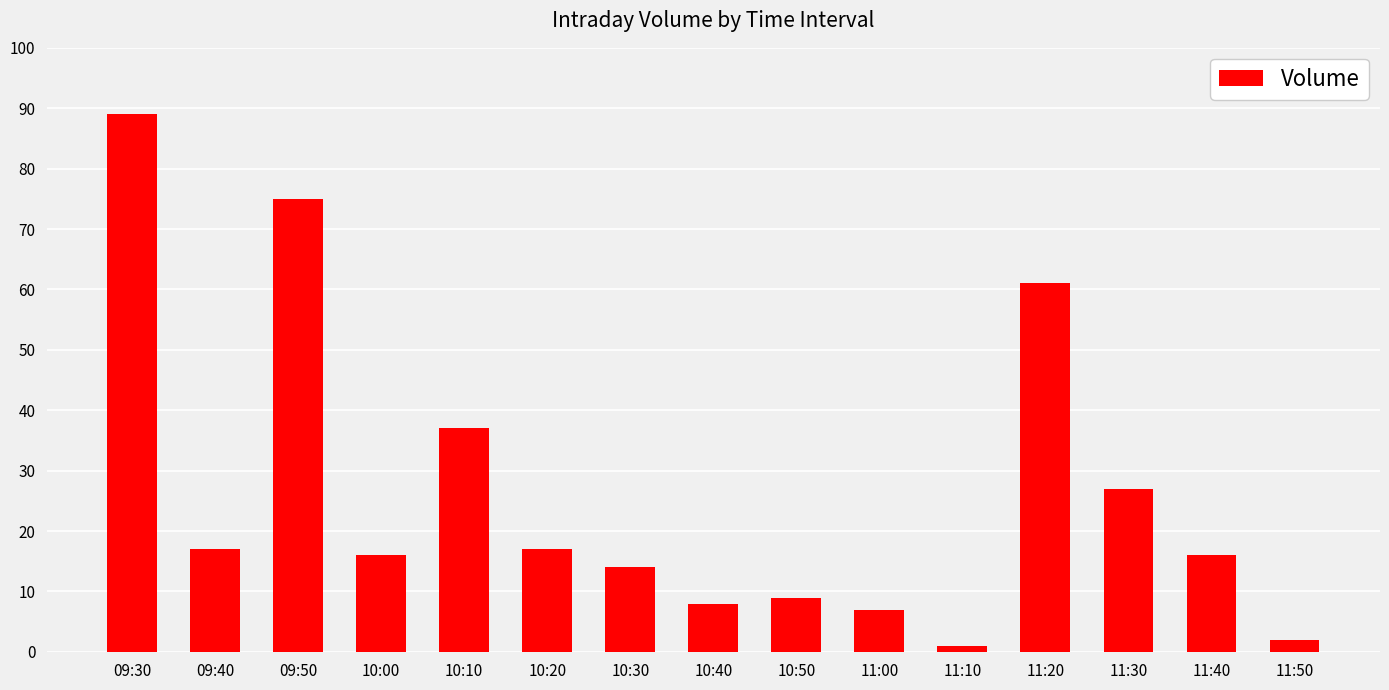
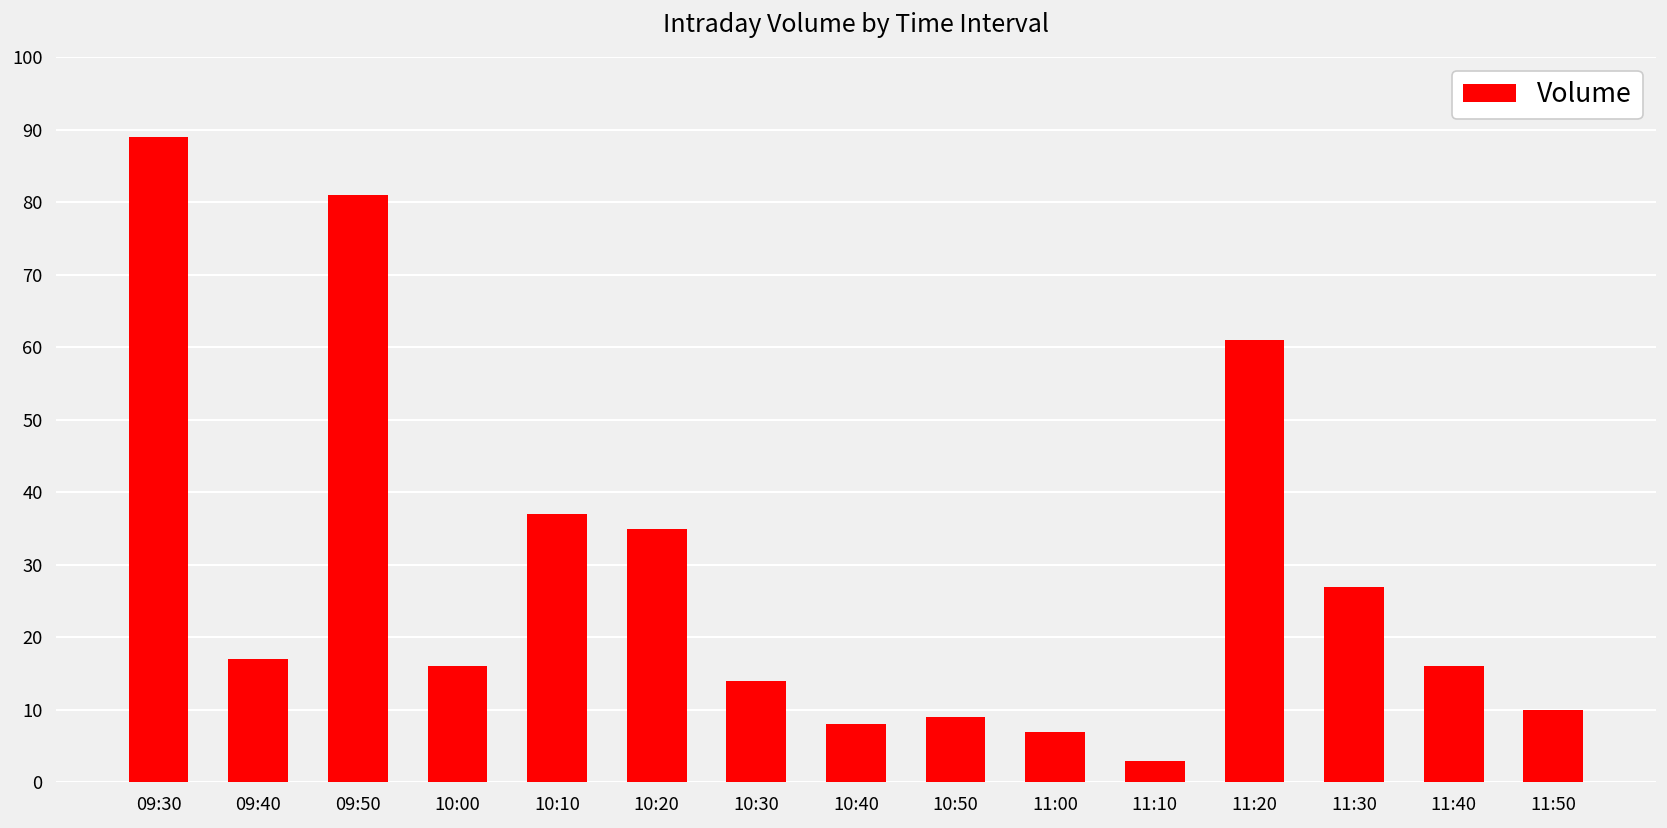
09:50: 75 -> 81
10:20: 17 -> 35
11:10: 1 -> 3
11:50: 2 -> 10
